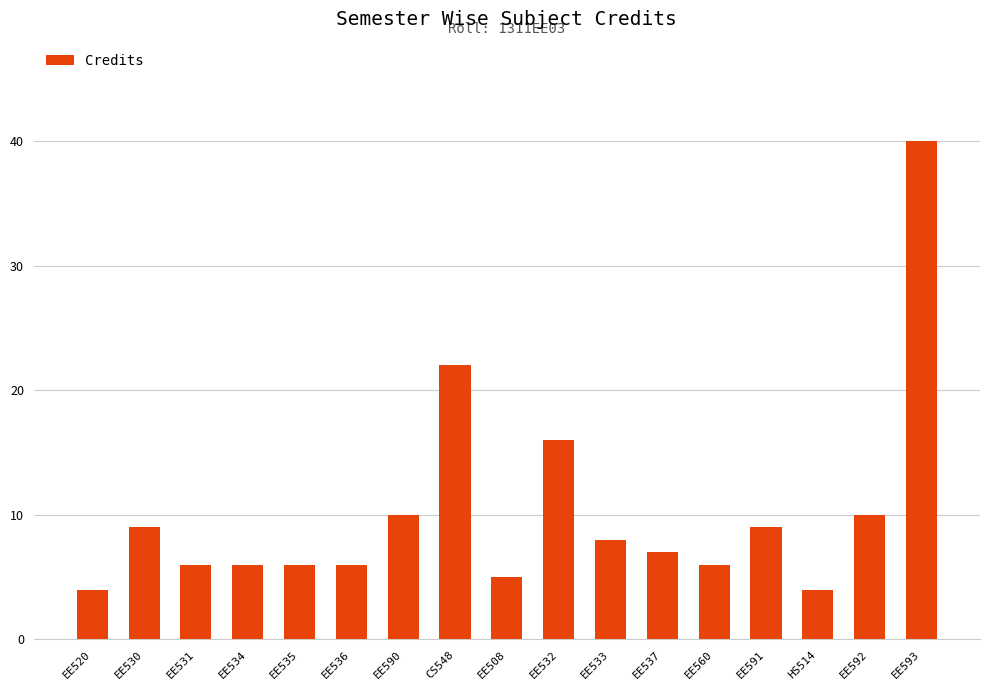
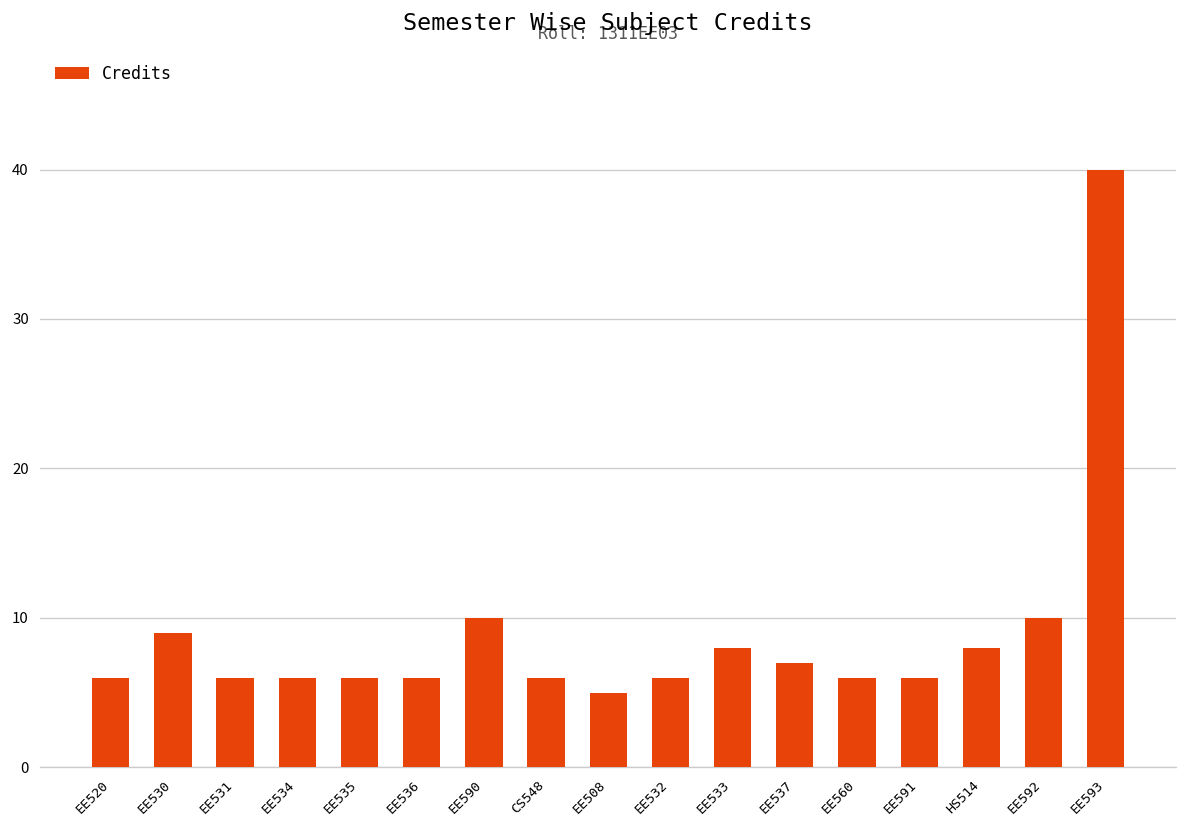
EE520: 4 -> 6
CS548: 22 -> 6
EE532: 16 -> 6
EE591: 9 -> 6
HS514: 4 -> 8
